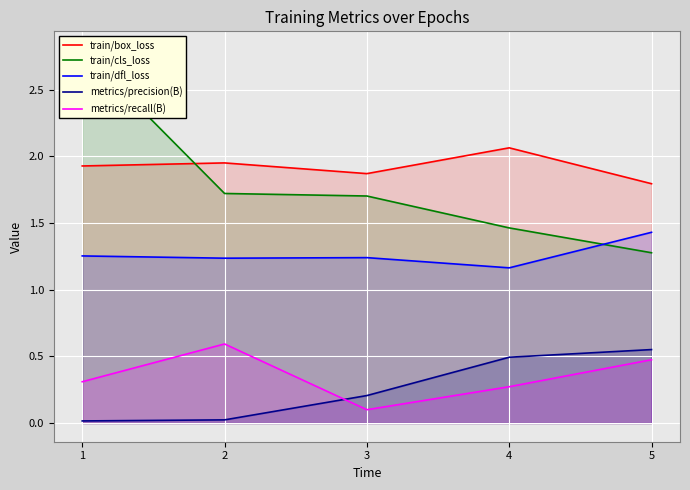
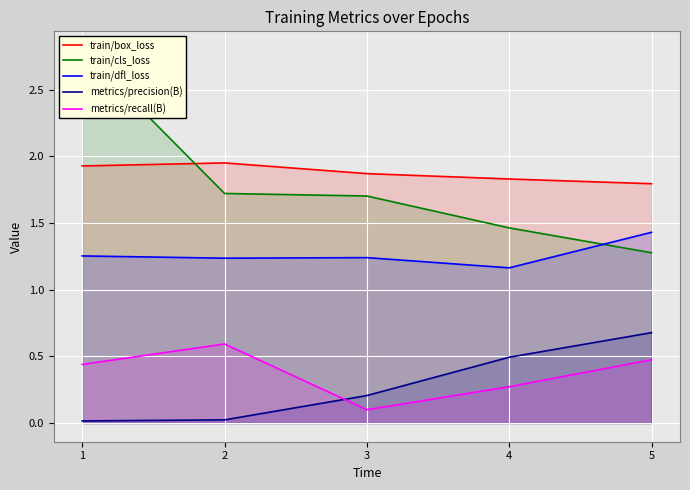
metrics/recall(B), 1: 0.31 -> 0.44
train/box_loss, 4: 2.06 -> 1.83
metrics/precision(B), 5: 0.55 -> 0.68
